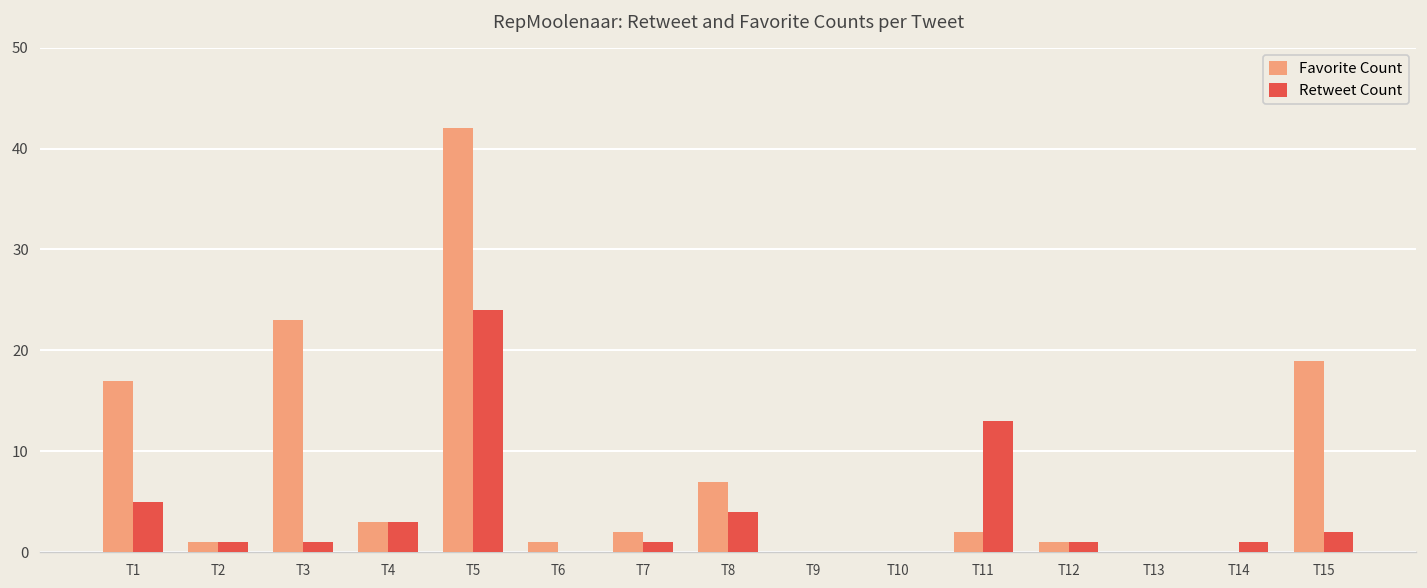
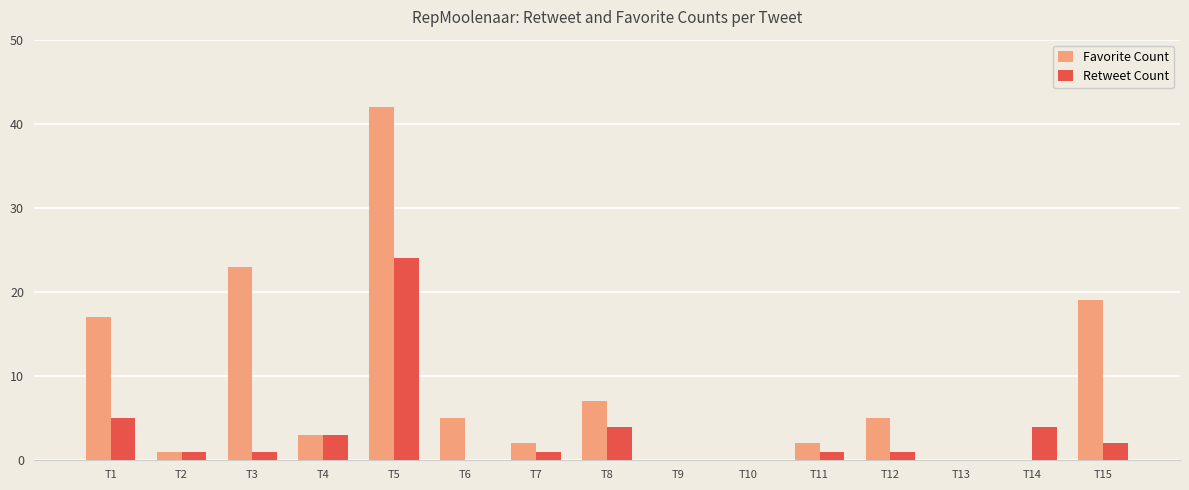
Favorite Count, T6: 1 -> 5
Retweet Count, T11: 13 -> 1
Favorite Count, T12: 1 -> 5
Retweet Count, T14: 1 -> 4
